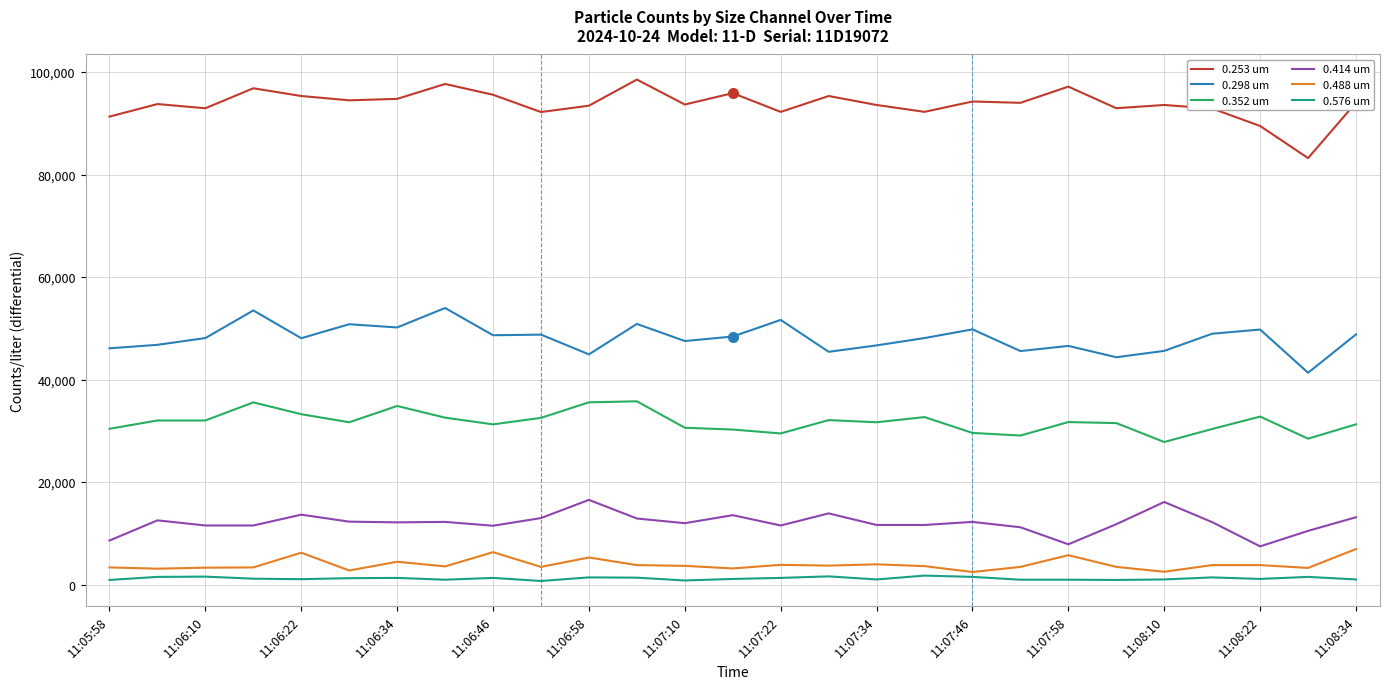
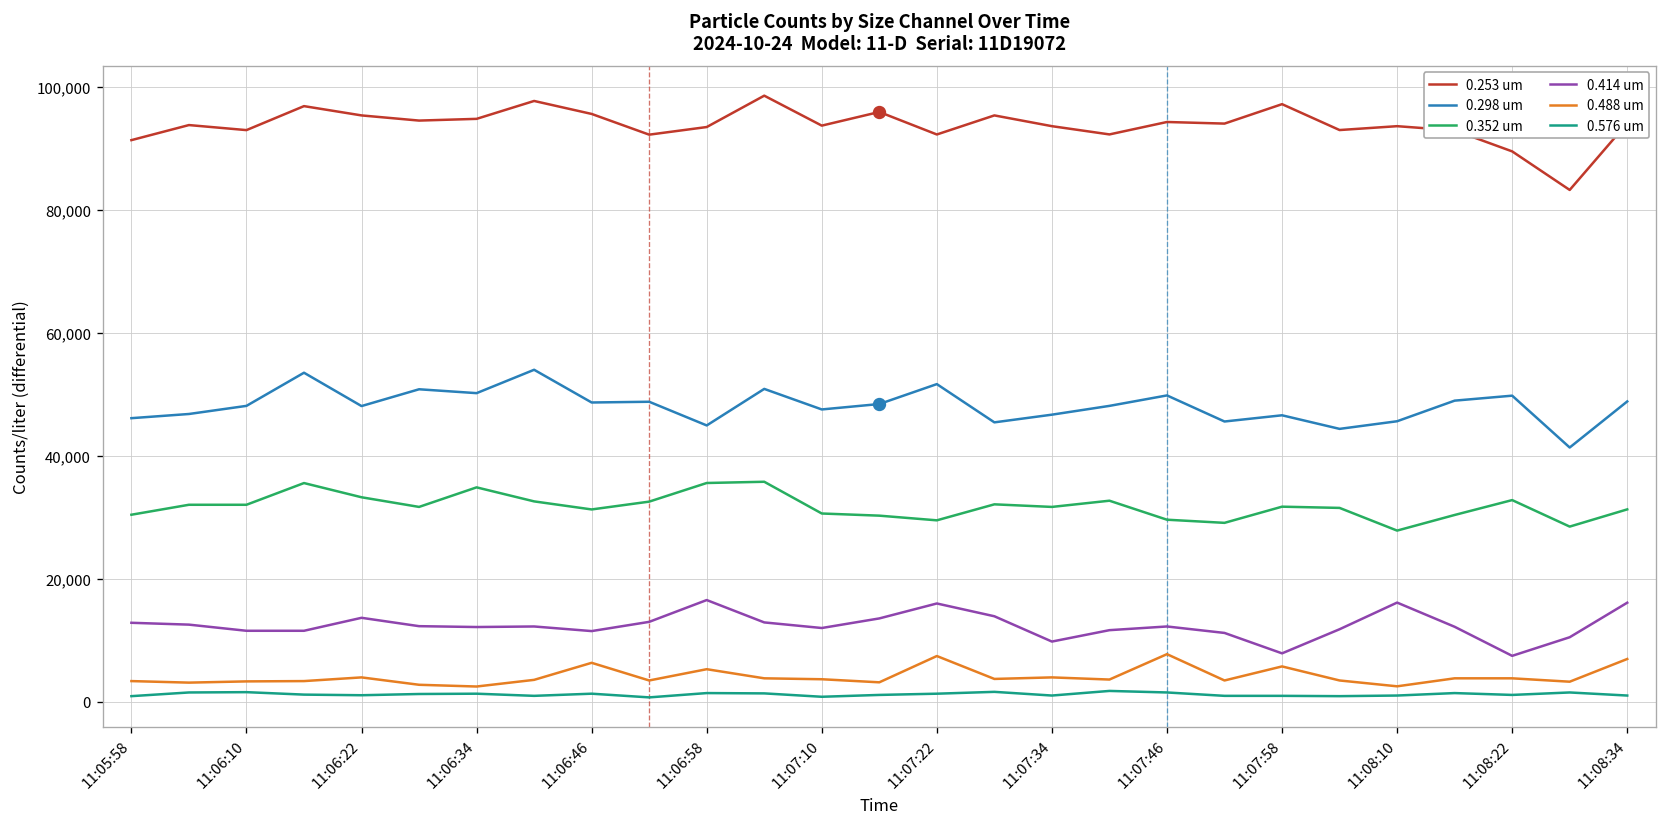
0.414 um, 11:05:58: 9,000 -> 13,000
0.488 um, 11:06:22: 6,000 -> 4,000
0.488 um, 11:06:34: 4,000 -> 2,000
0.414 um, 11:07:22: 12,000 -> 16,000
0.488 um, 11:07:22: 4,000 -> 7,000
0.414 um, 11:07:34: 12,000 -> 10,000
0.488 um, 11:07:46: 2,000 -> 8,000
0.414 um, 11:08:34: 13,000 -> 16,000
